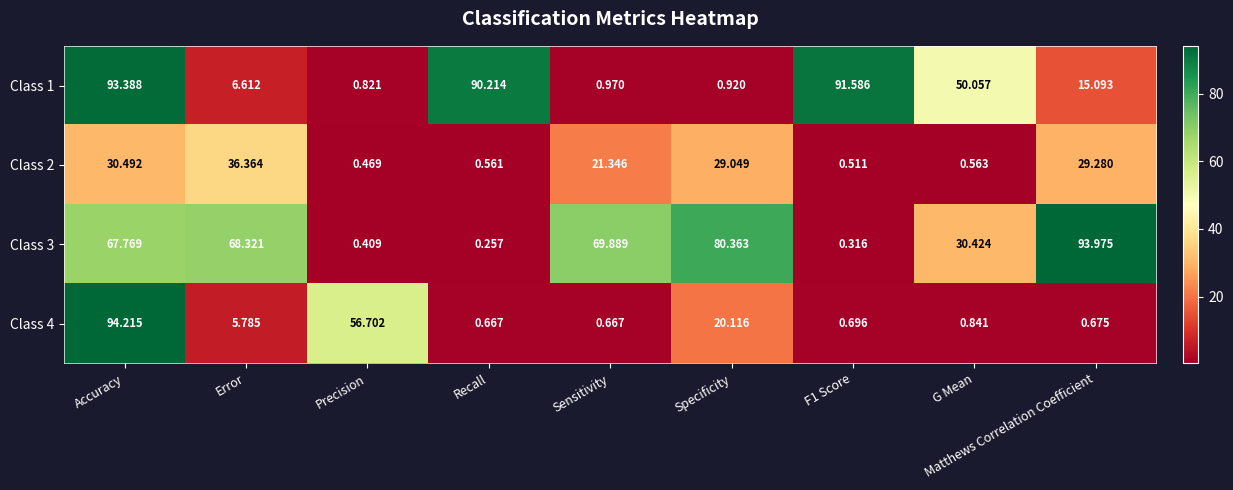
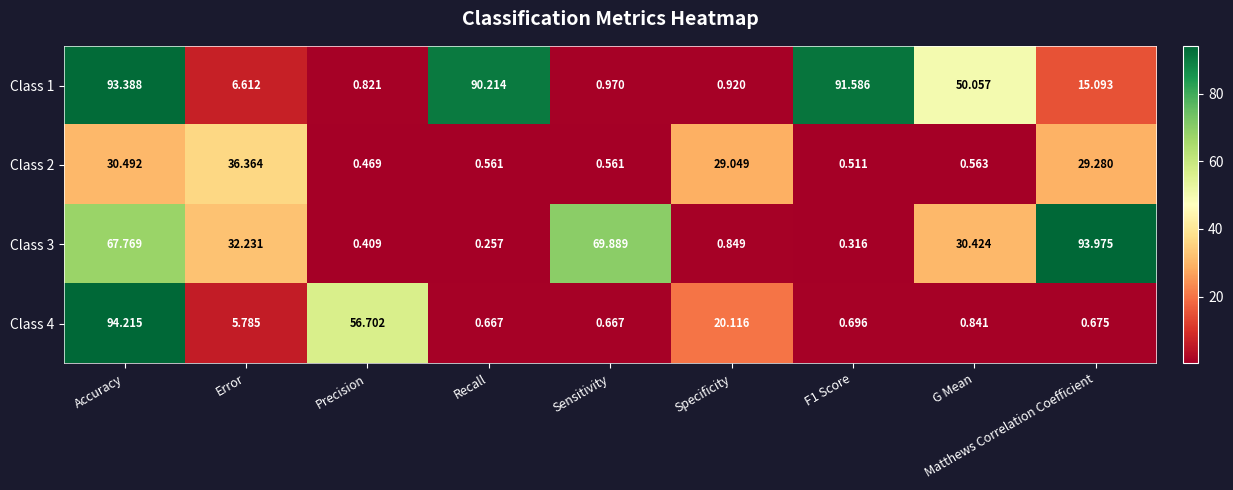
Class 2, Sensitivity: 21.346 -> 0.561
Class 3, Error: 68.321 -> 32.231
Class 3, Specificity: 80.363 -> 0.849
